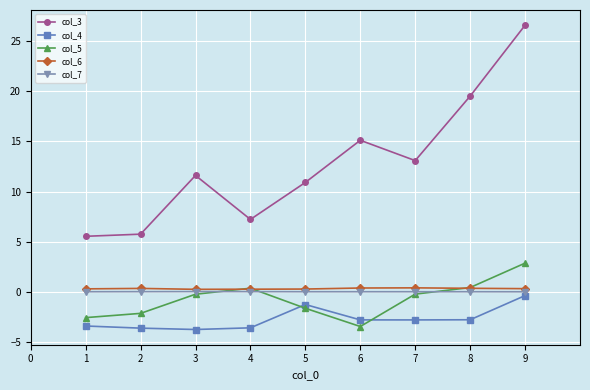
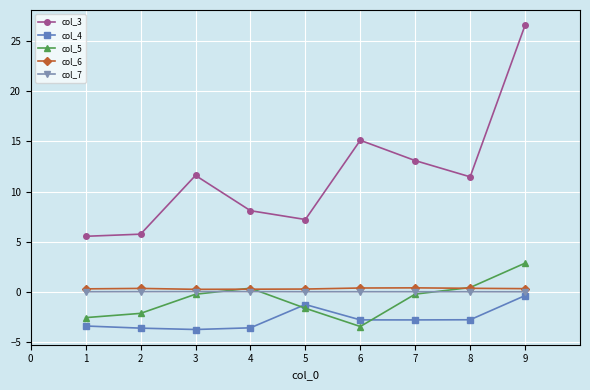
col_3, 4: 7.2 -> 8.1
col_3, 5: 10.9 -> 7.2
col_3, 8: 19.5 -> 11.5
